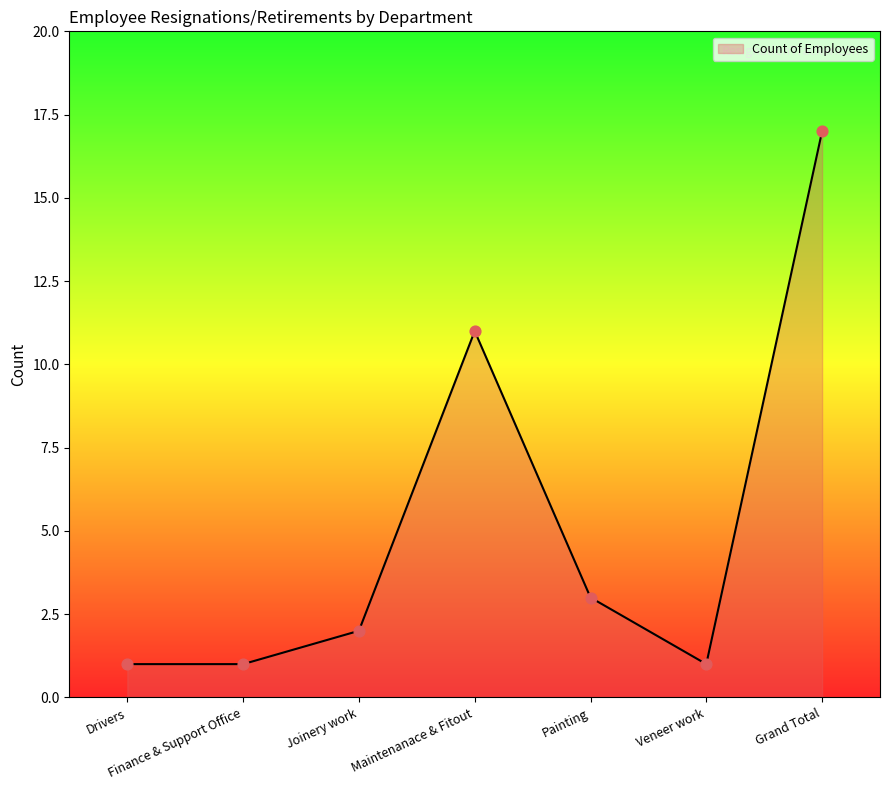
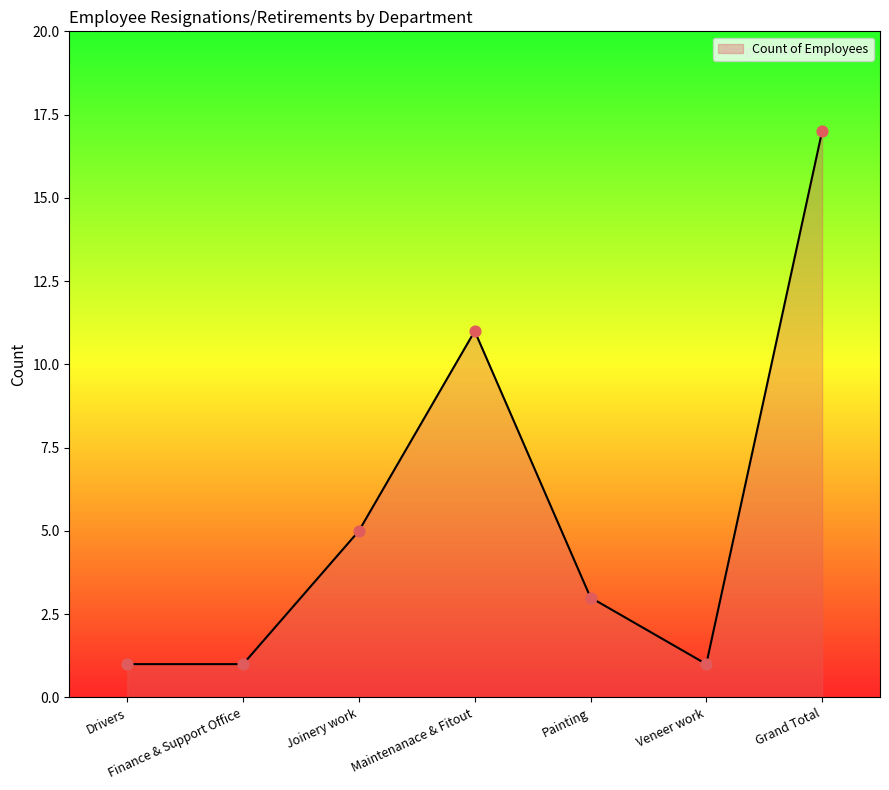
Joinery work: 2 -> 5
